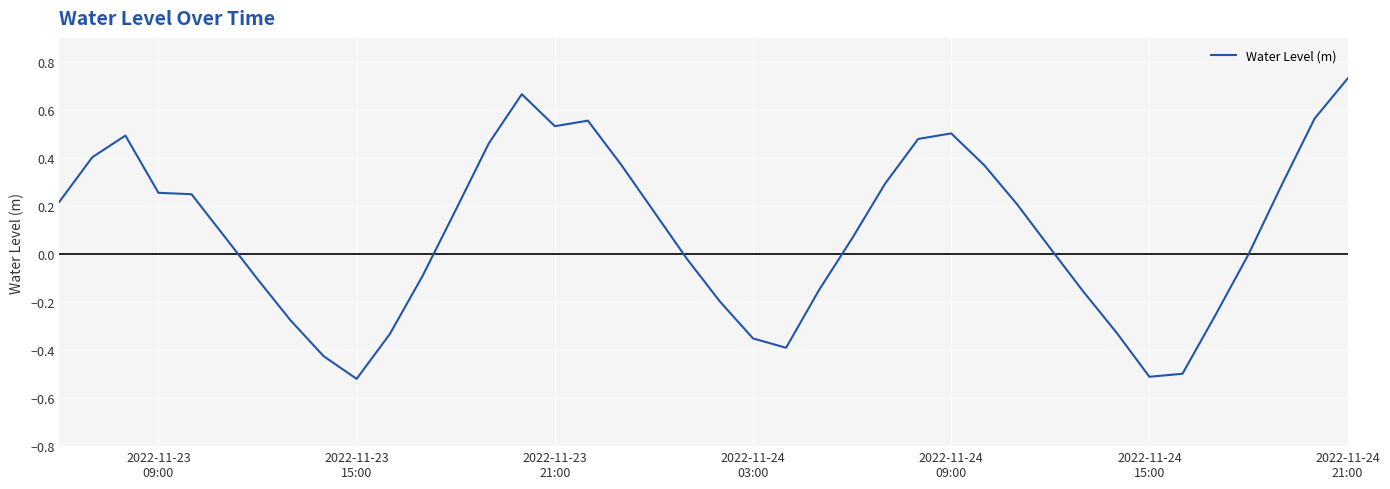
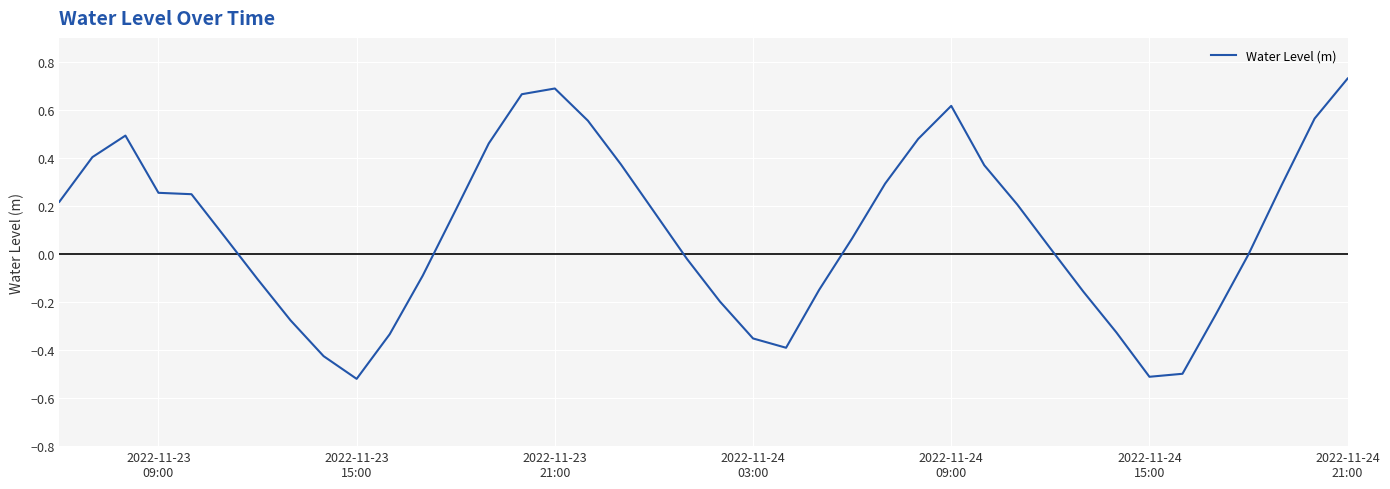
2022-11-23 21:00: 0.53 -> 0.69
2022-11-24 09:00: 0.50 -> 0.62
